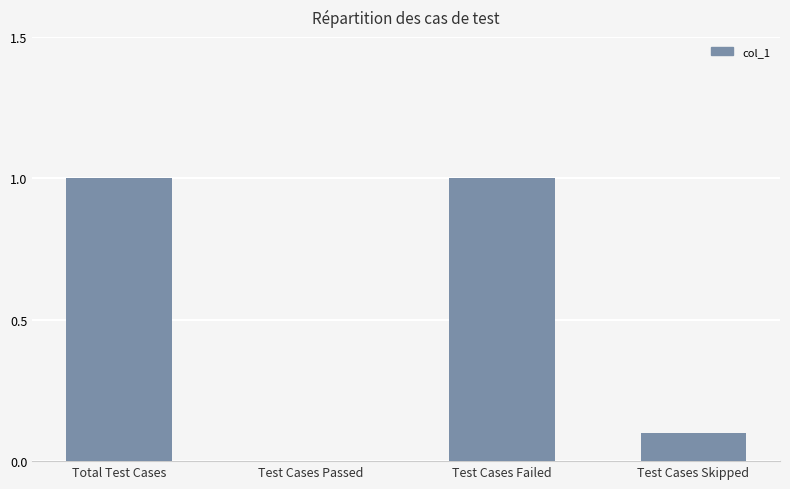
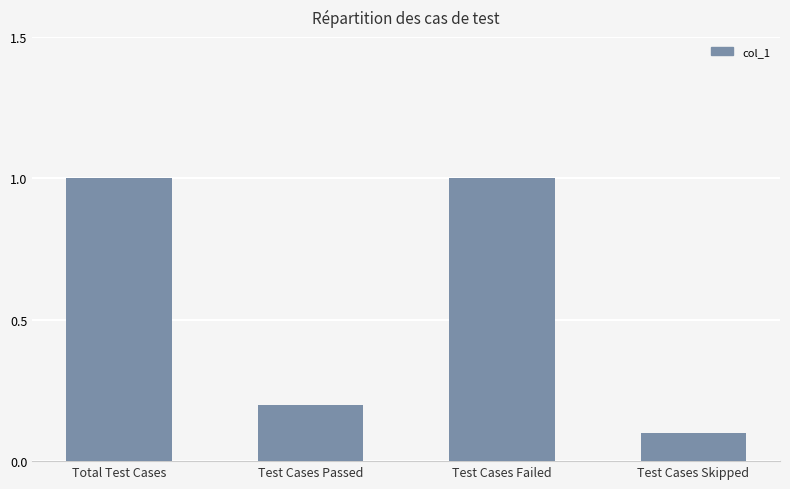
Test Cases Passed: 0.0 -> 0.2
